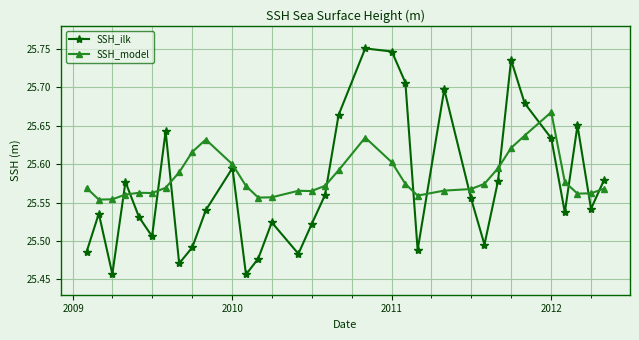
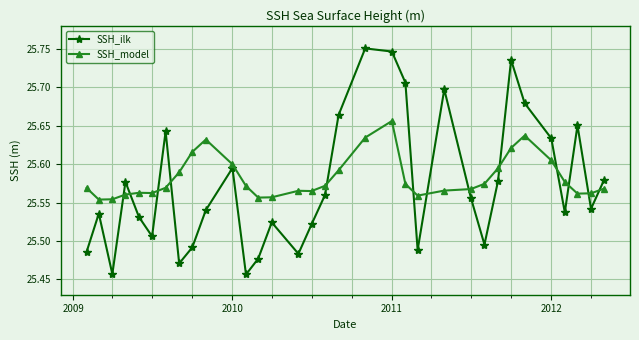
SSH_model, 2011: 25.60 -> 25.66
SSH_model, 2012: 25.67 -> 25.60
